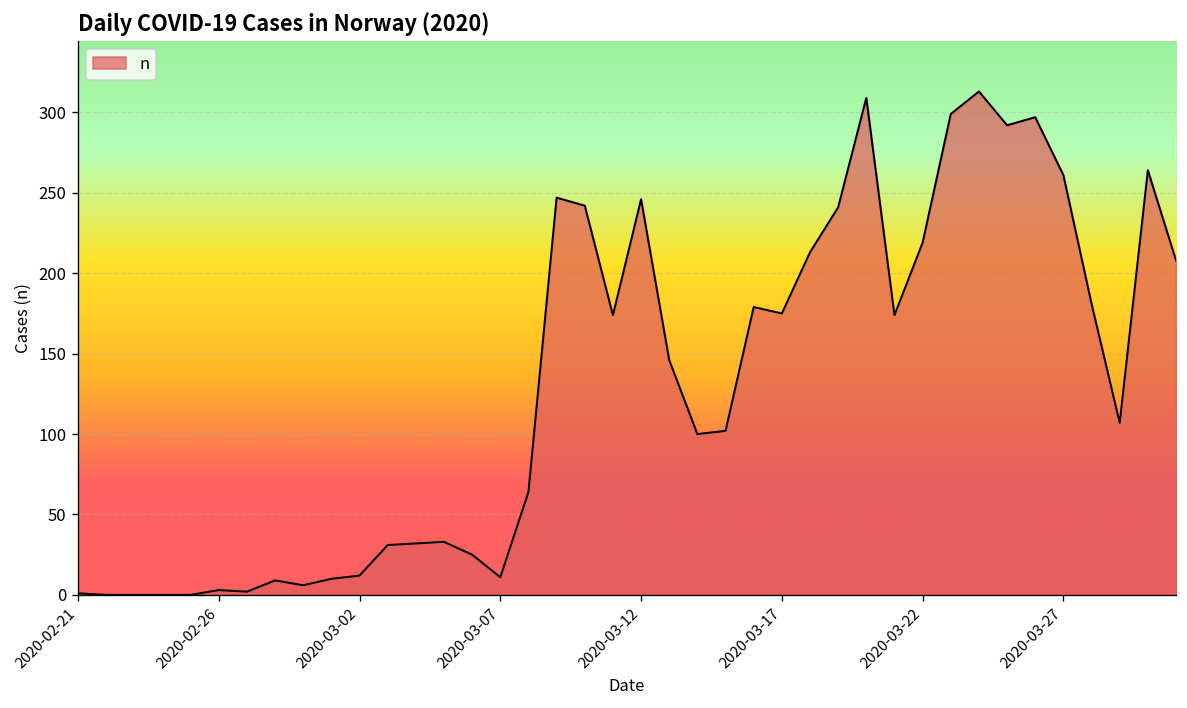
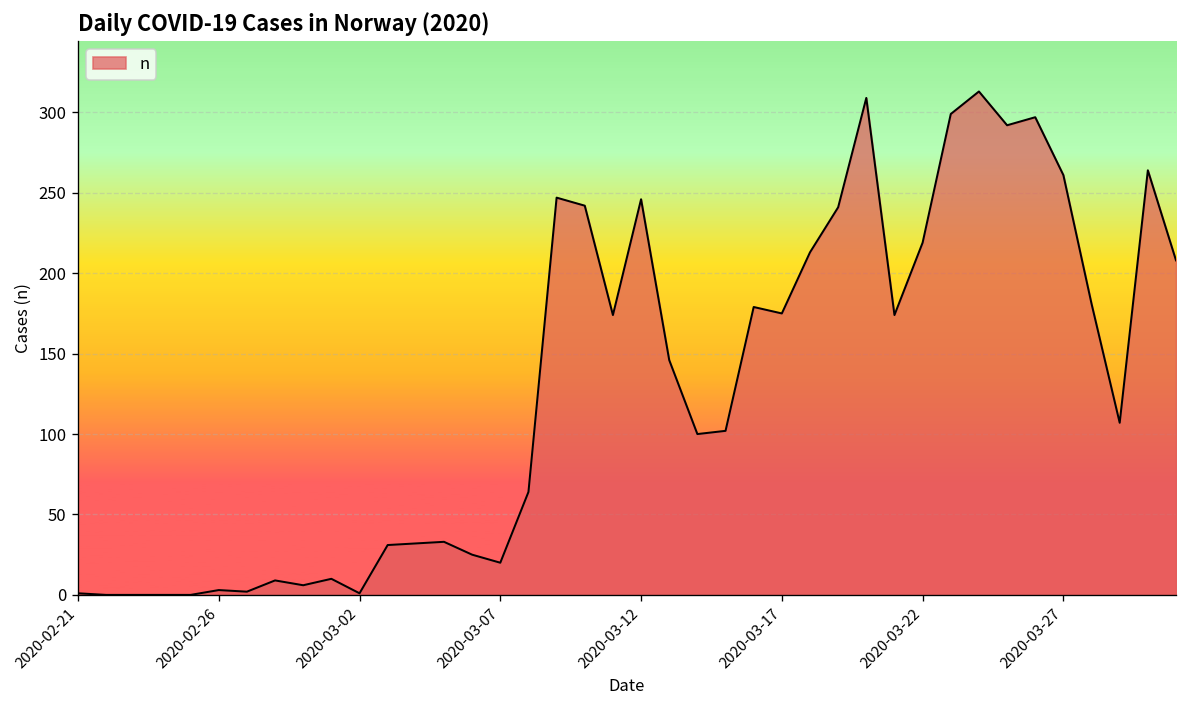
2020-03-02: 12 -> 1
2020-03-07: 11 -> 20
